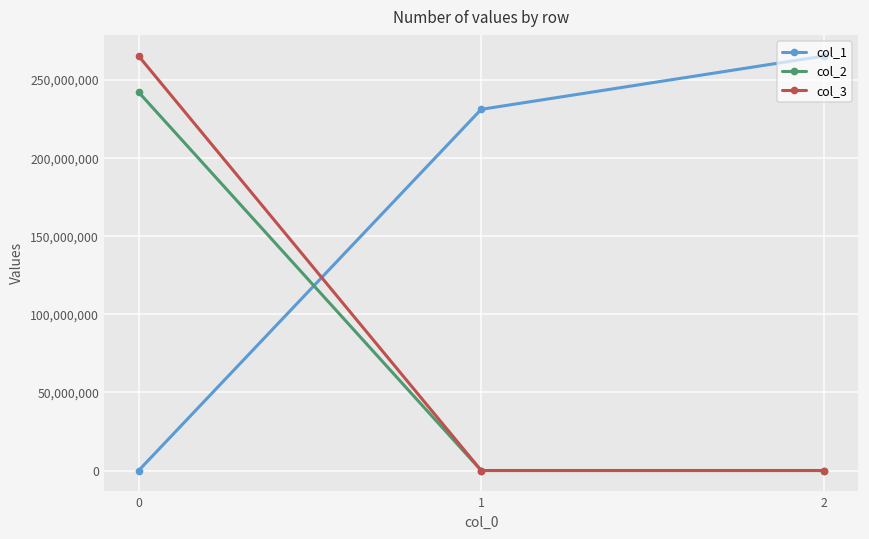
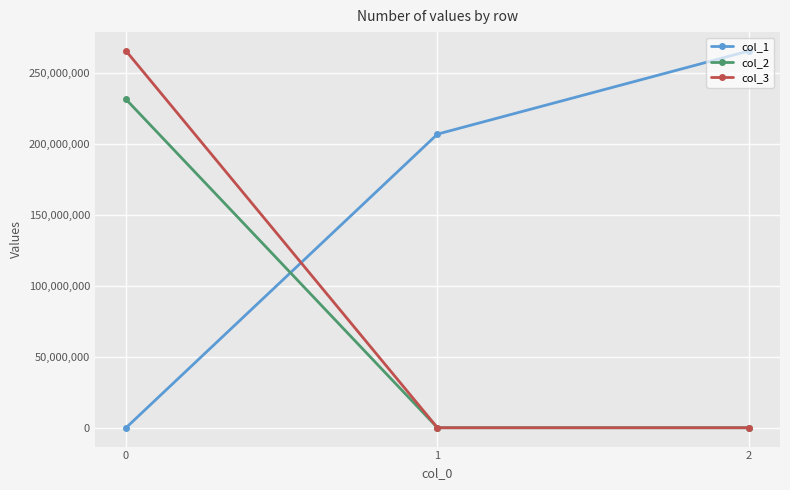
col_2, 0: 242,000,000 -> 231,000,000
col_1, 1: 231,000,000 -> 207,000,000
